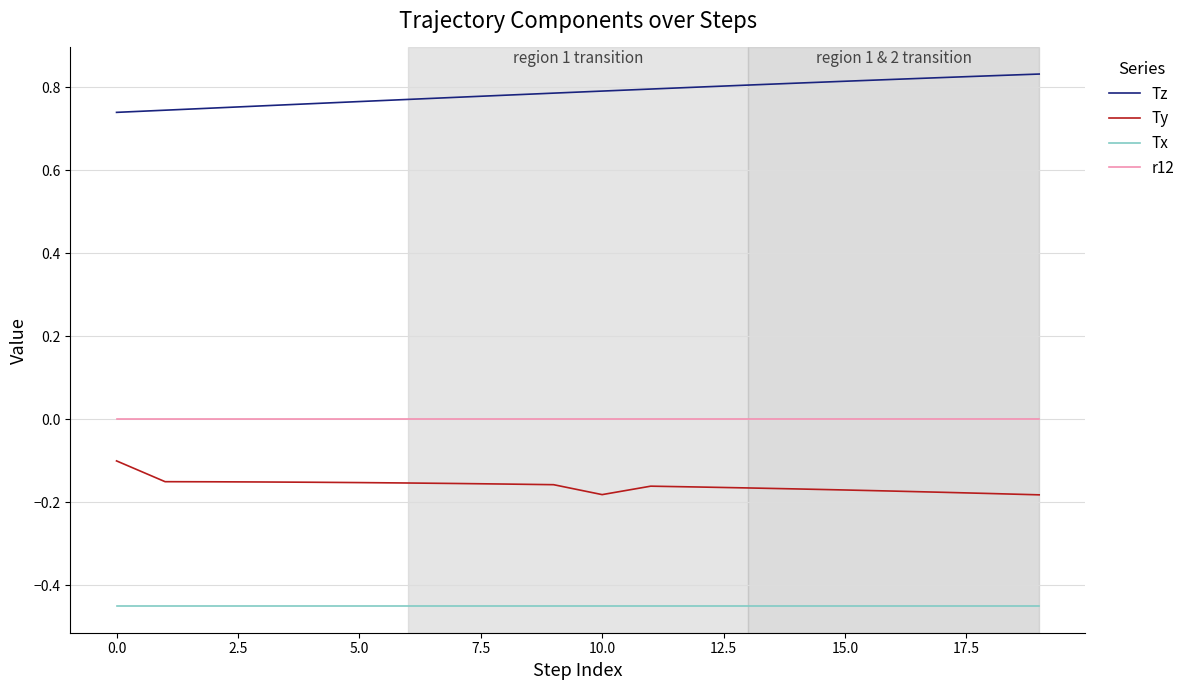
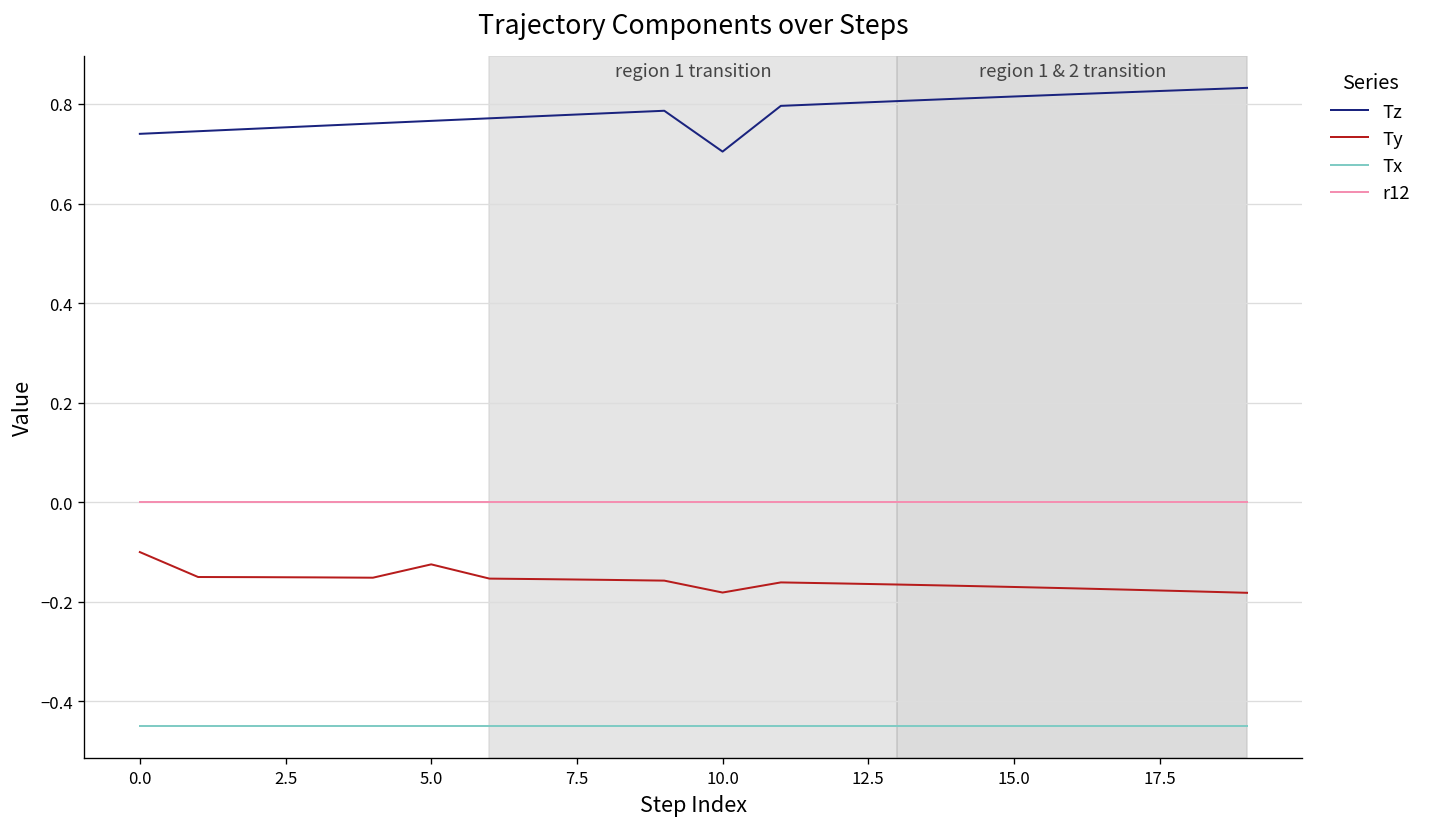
Ty, 5.0: -0.15 -> -0.12
Tz, 10.0: 0.79 -> 0.70
